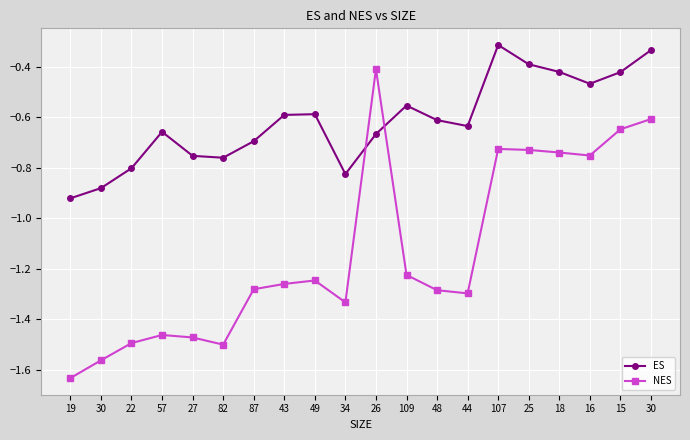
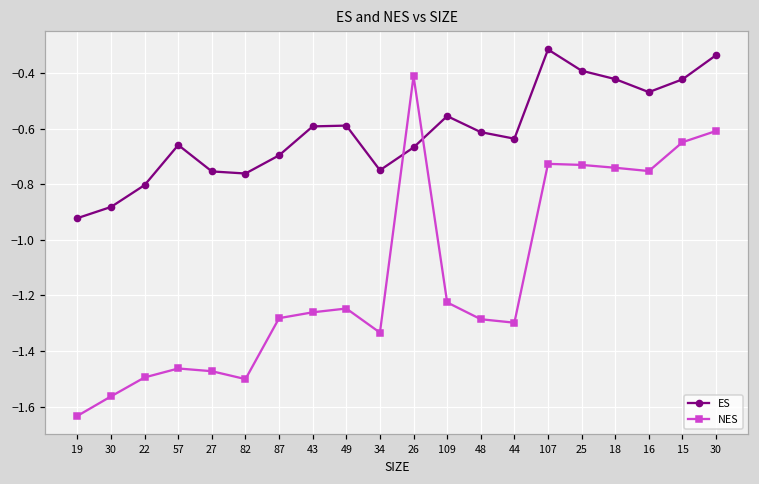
ES, 34: -0.83 -> -0.75
